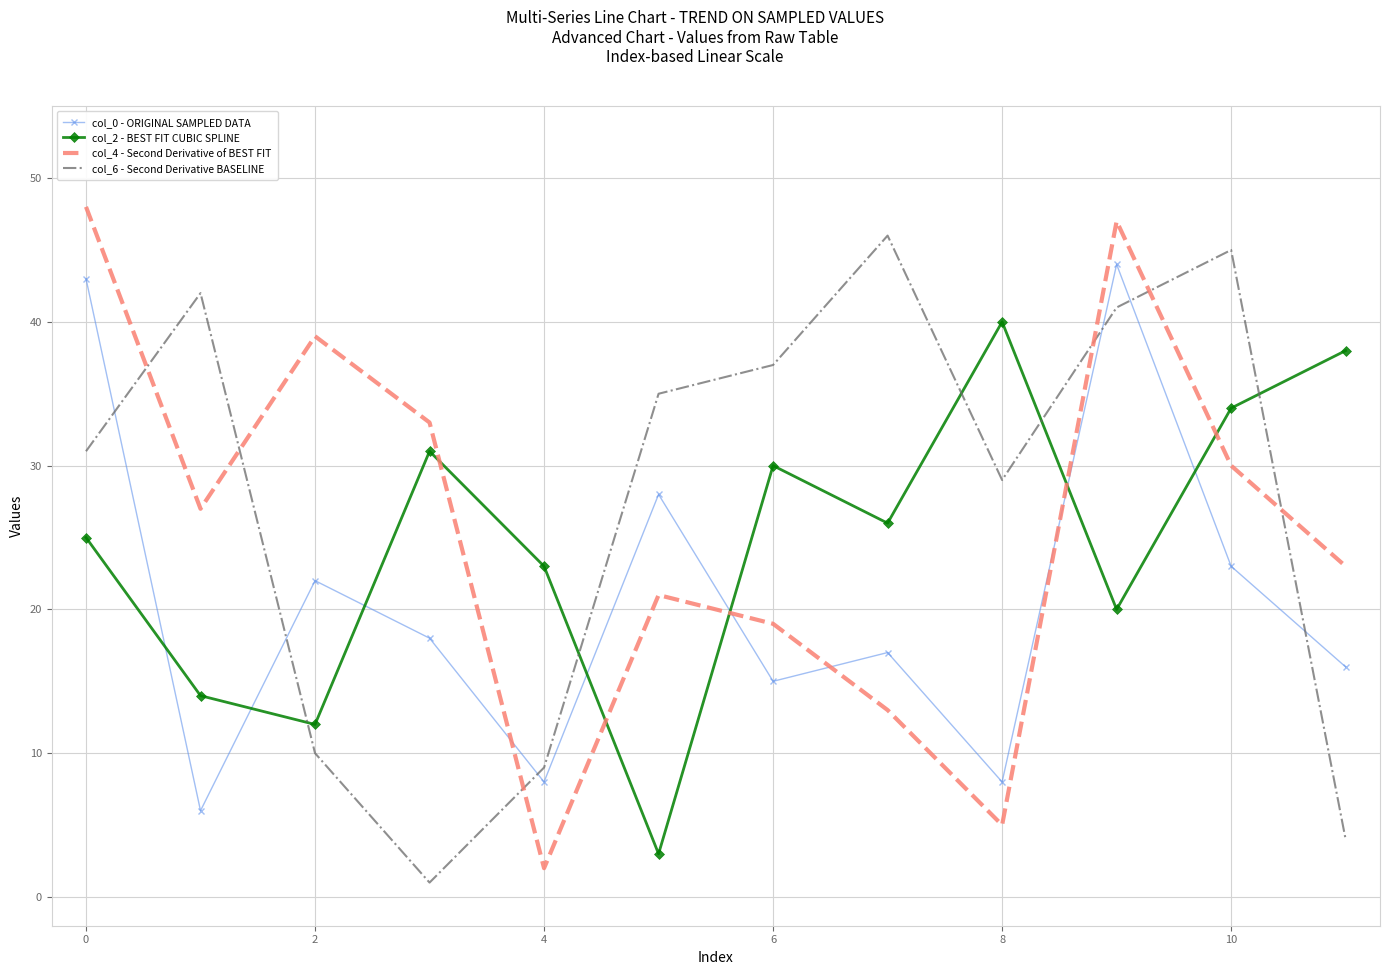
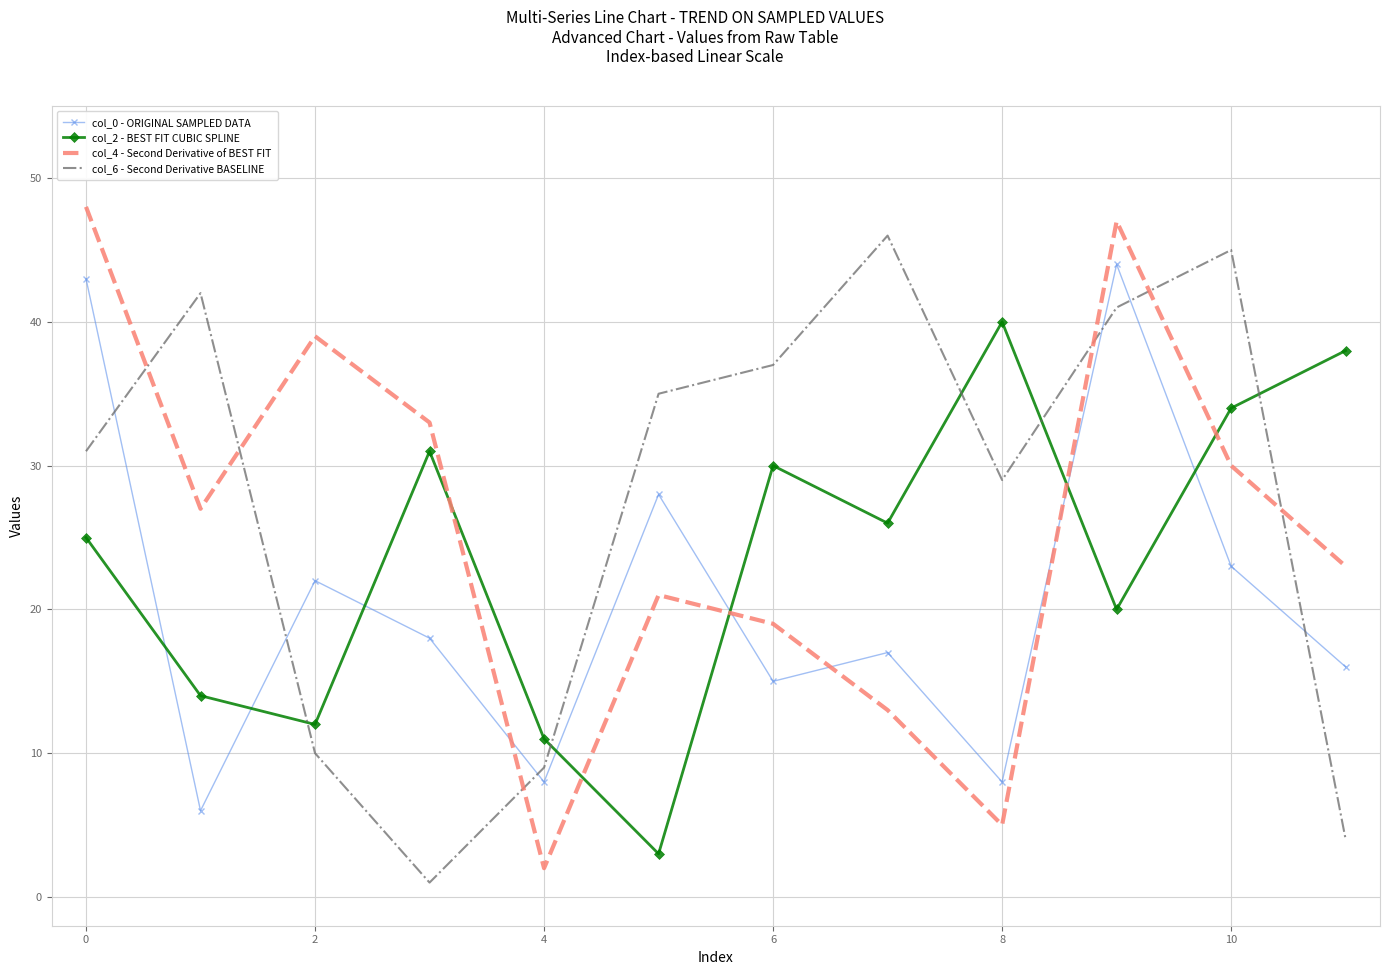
col_2 - BEST FIT CUBIC SPLINE, 4: 23 -> 11
